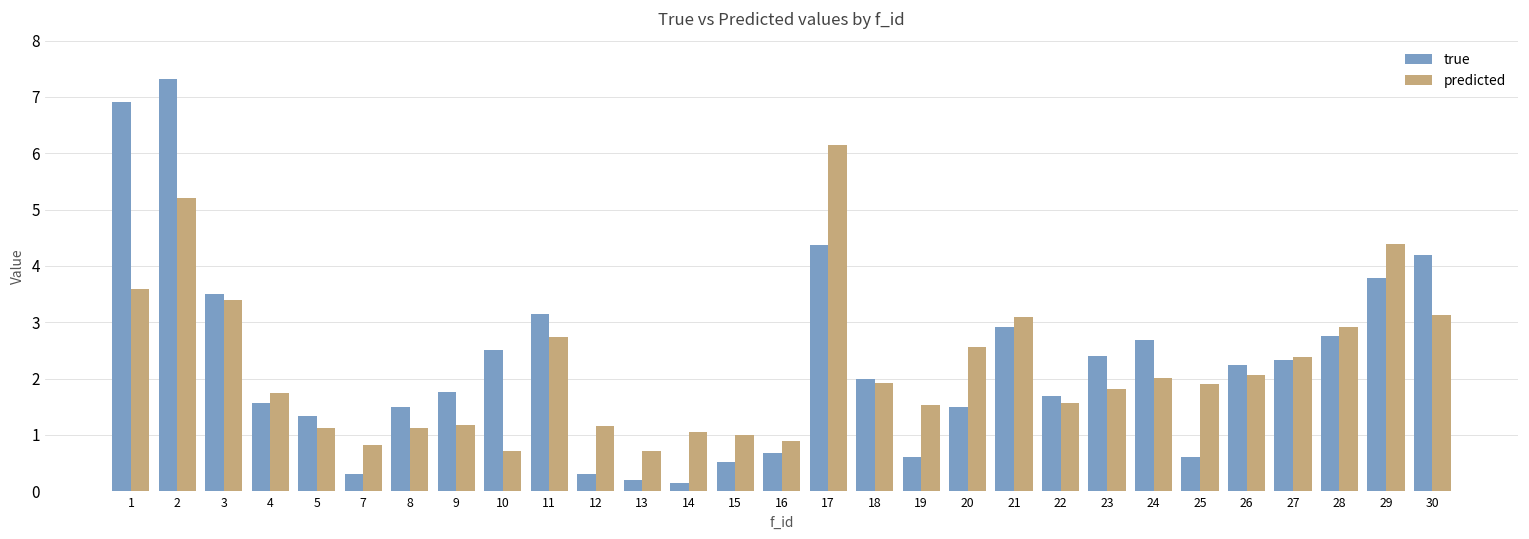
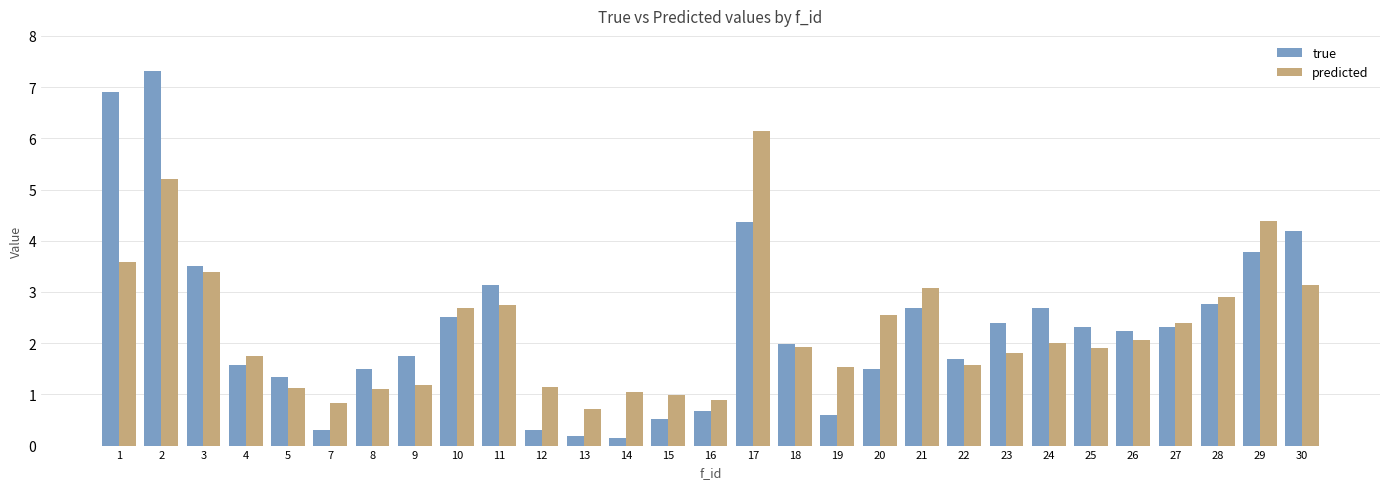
predicted, 10: 0.7 -> 2.7
true, 21: 2.9 -> 2.7
true, 25: 0.6 -> 2.3
